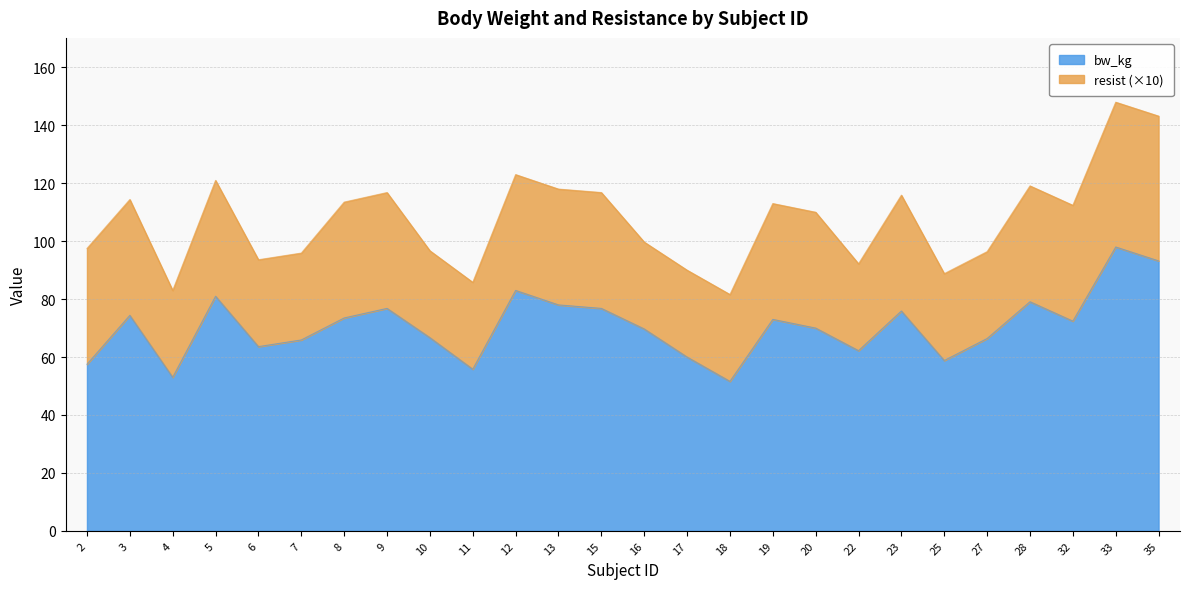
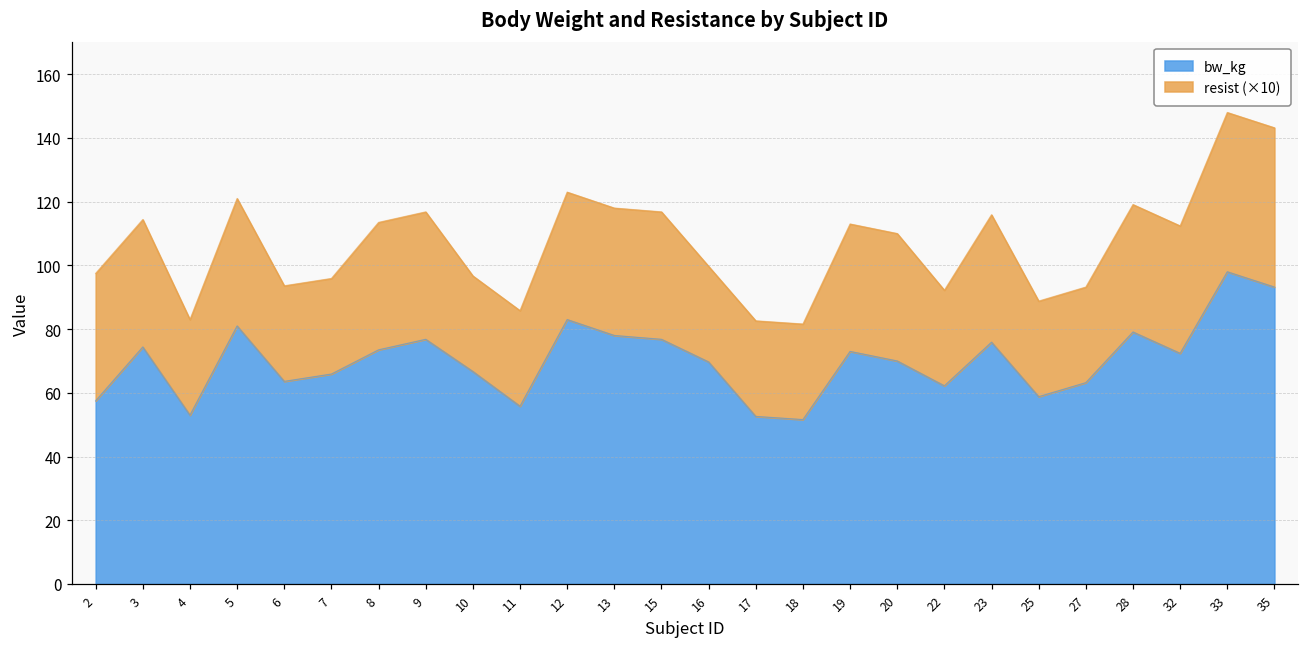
bw_kg, 17: 60 -> 53
bw_kg, 27: 66 -> 63
